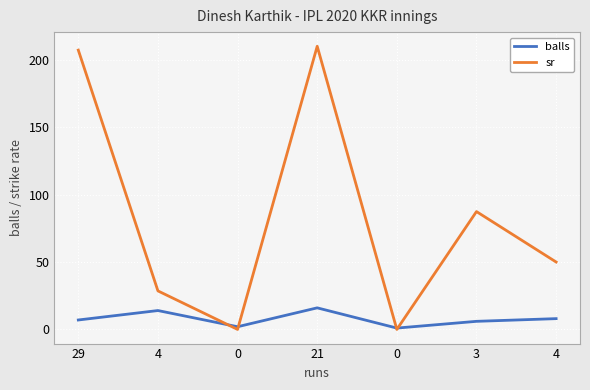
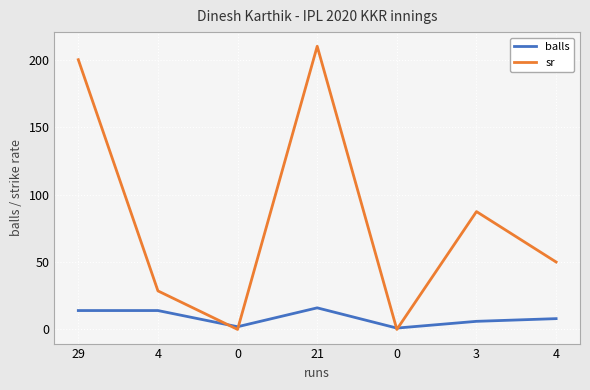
balls, 29: 7 -> 14
sr, 29: 207 -> 200
